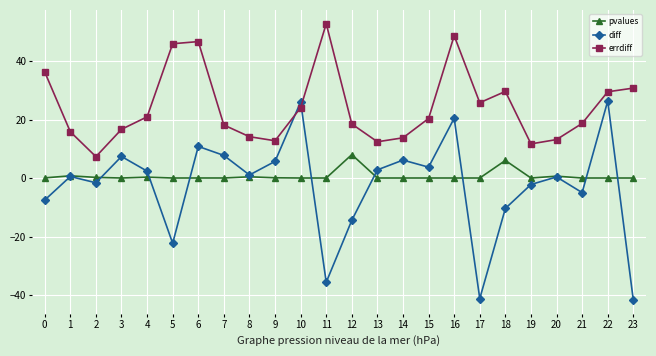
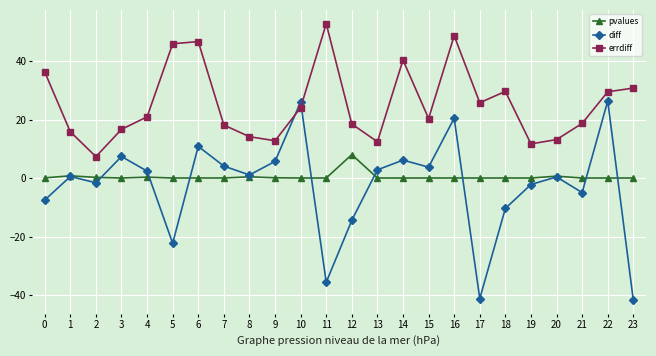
diff, 7: 8 -> 4
errdiff, 14: 14 -> 40
pvalues, 18: 6 -> 0
